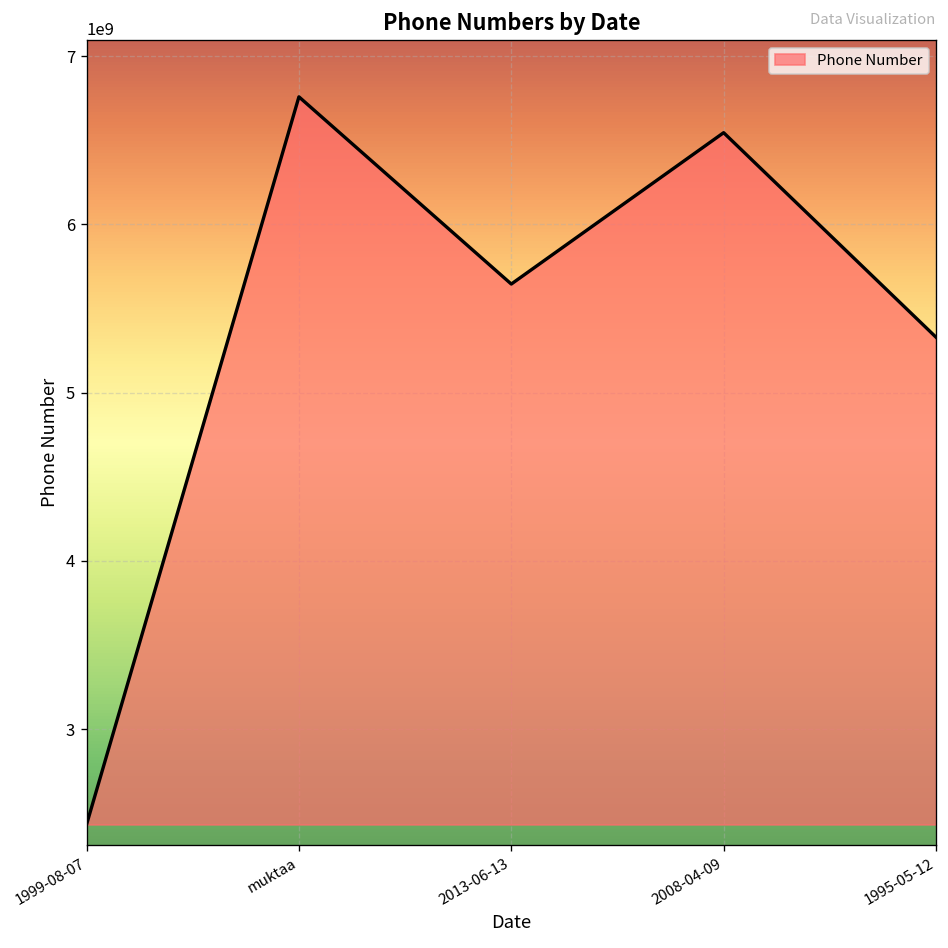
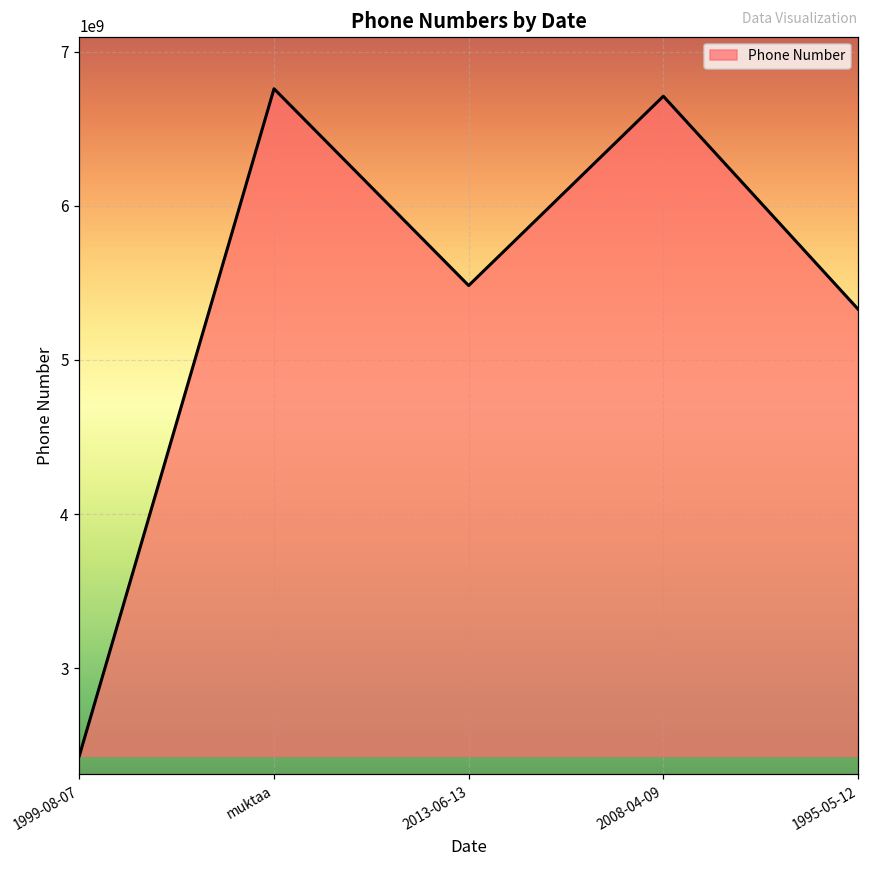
2013-06-13: 5650000000 -> 5480000000
2008-04-09: 6550000000 -> 6710000000
